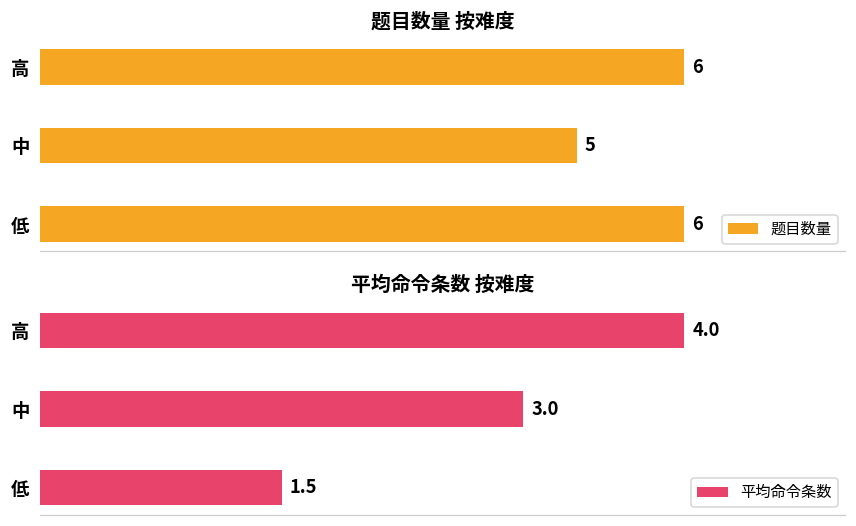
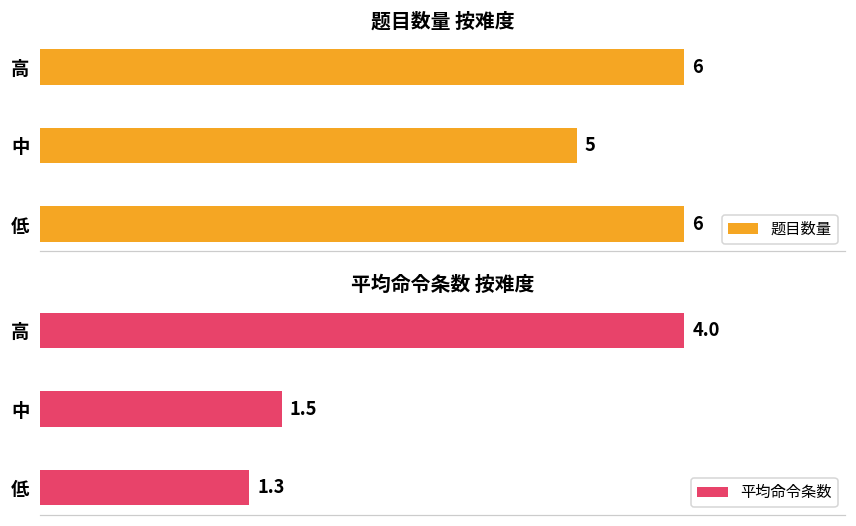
平均命令条数 按难度, 中: 3.0 -> 1.5
平均命令条数 按难度, 低: 1.5 -> 1.3
